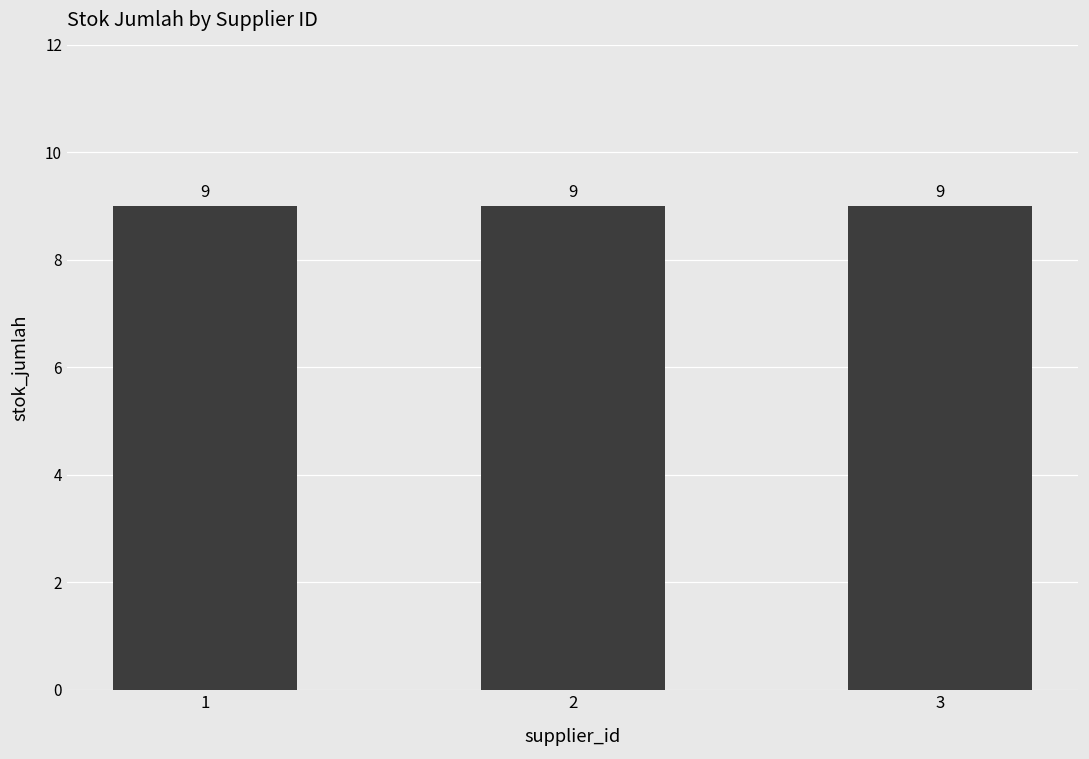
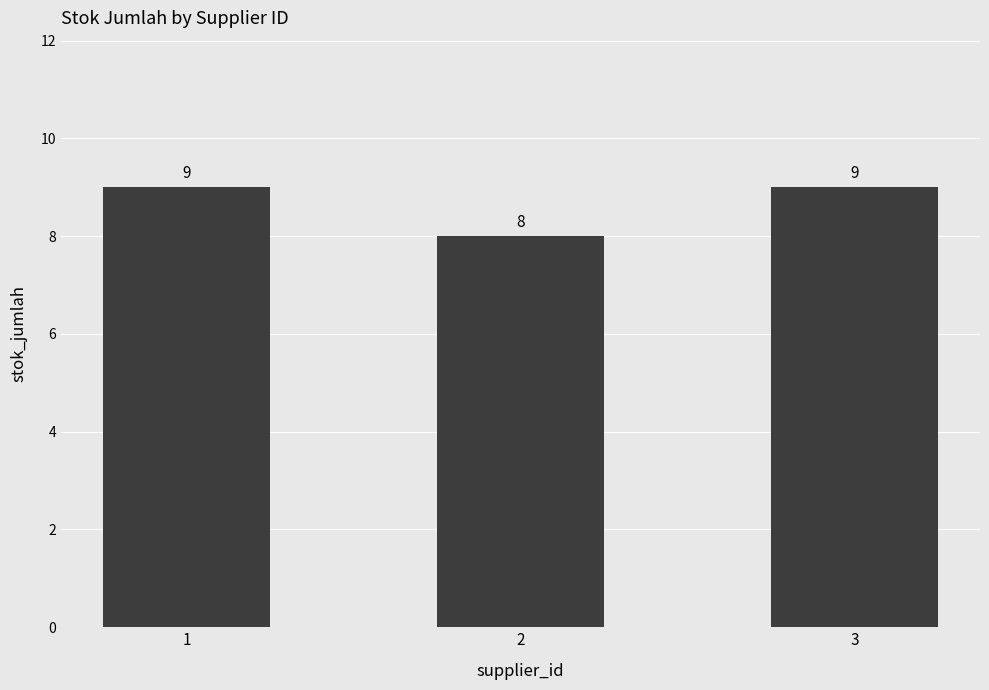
2: 9 -> 8
